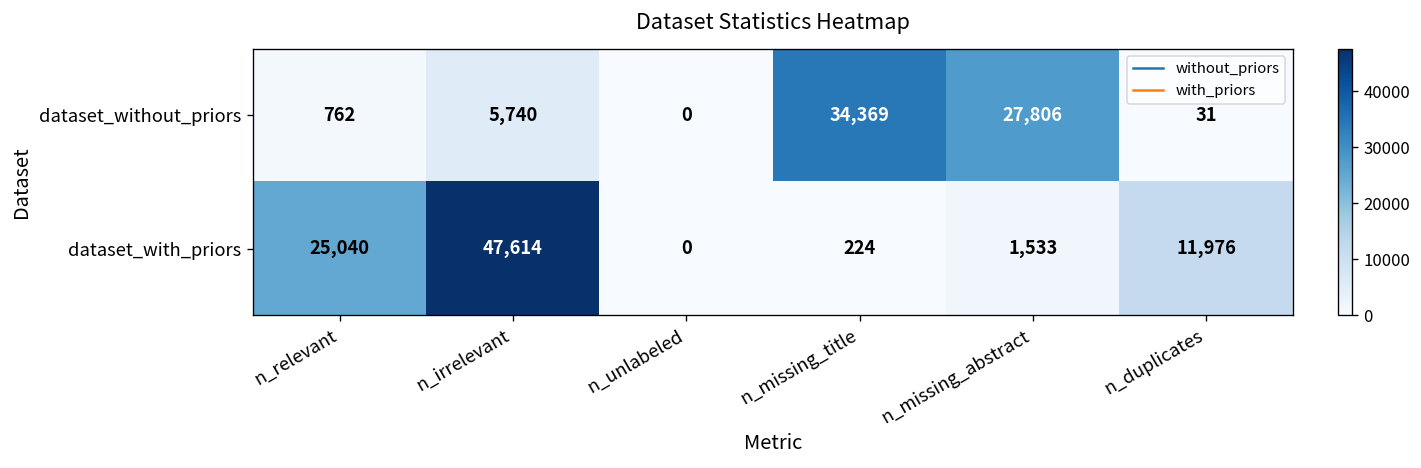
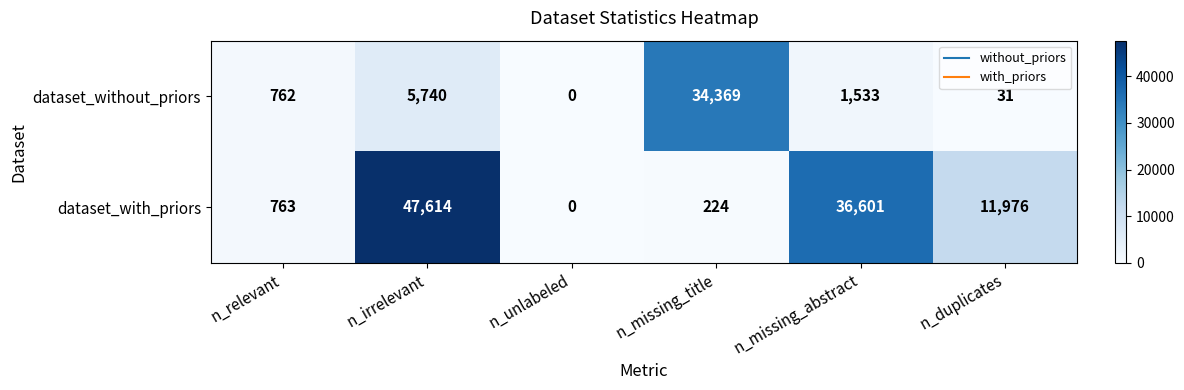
dataset_without_priors, n_missing_abstract: 27,806 -> 1,533
dataset_with_priors, n_relevant: 25,040 -> 763
dataset_with_priors, n_missing_abstract: 1,533 -> 36,601
